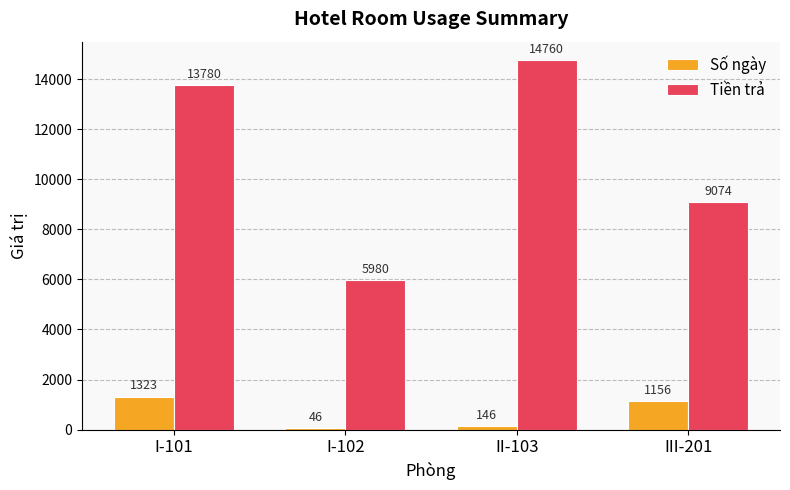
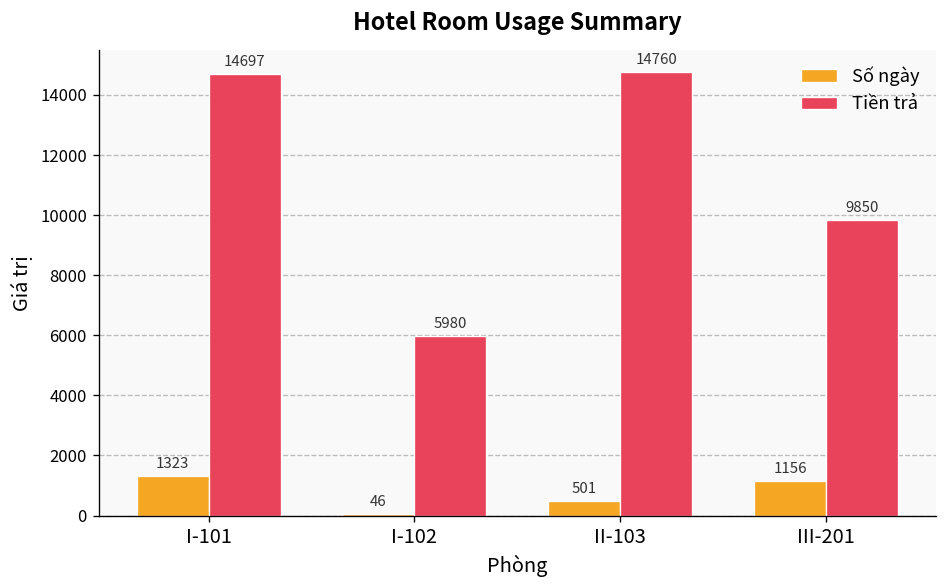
Tiền trả, I-101: 13780 -> 14697
Số ngày, II-103: 146 -> 501
Tiền trả, III-201: 9074 -> 9850
